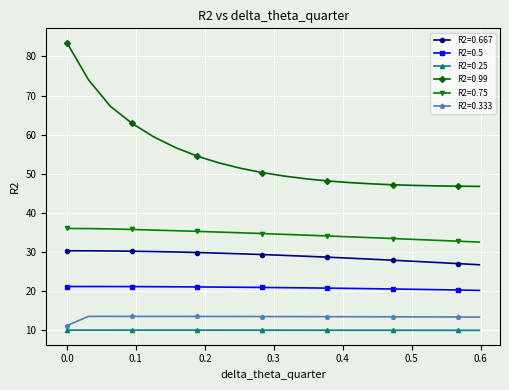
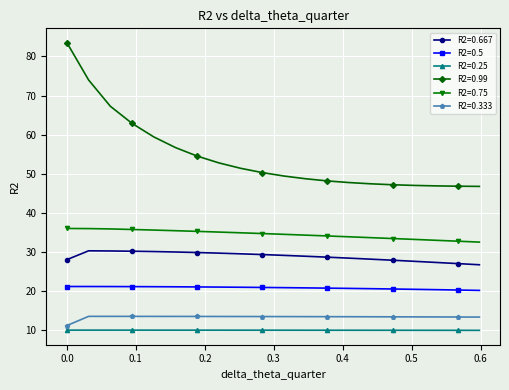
R2=0.667, 0.0: 30 -> 28
